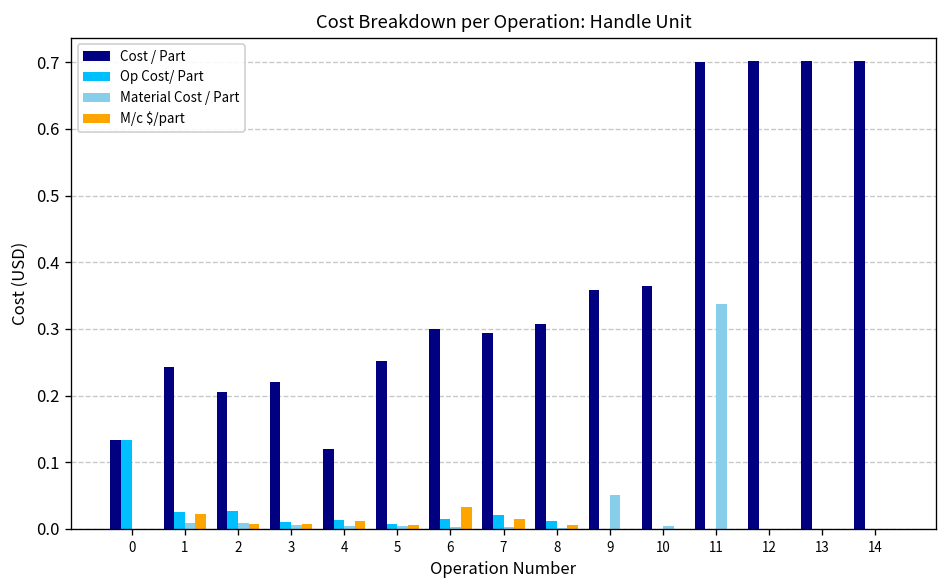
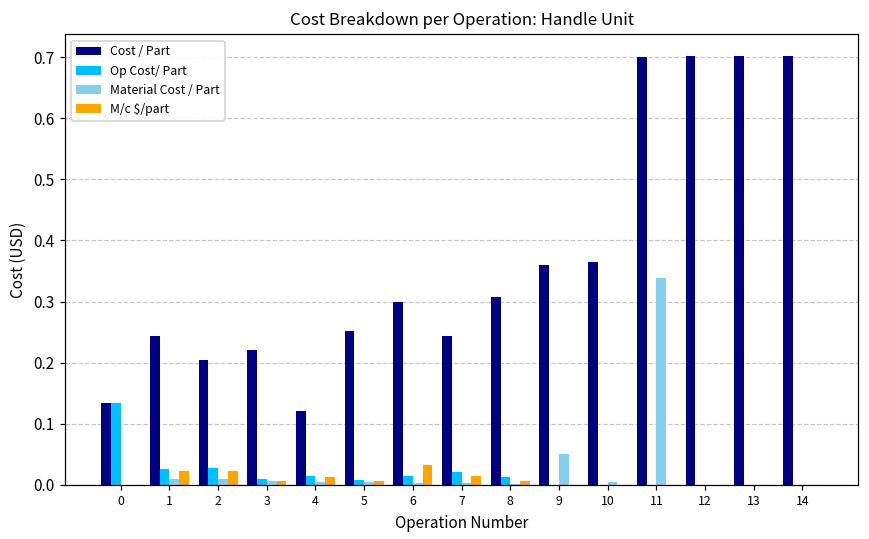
M/c $/part, 2: 0.01 -> 0.02
Cost / Part, 7: 0.29 -> 0.24
